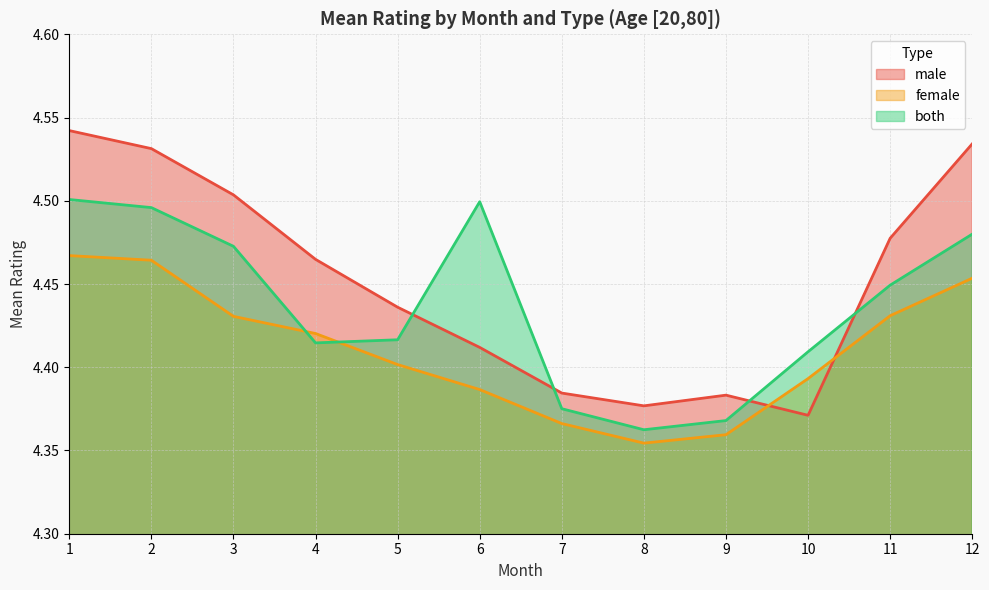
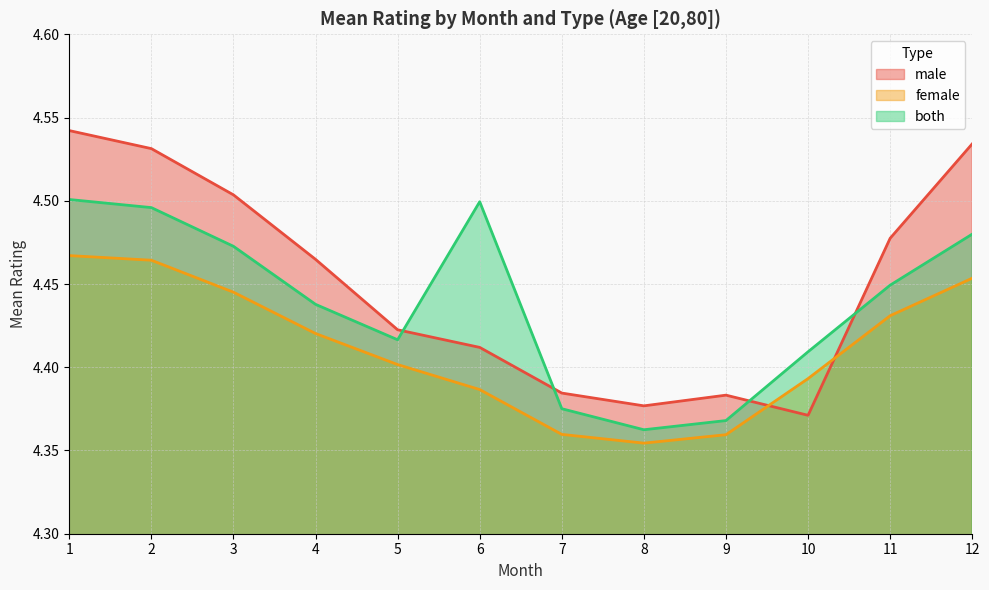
female, 3: 4.431 -> 4.445
both, 4: 4.415 -> 4.438
male, 5: 4.436 -> 4.423
female, 7: 4.366 -> 4.360
